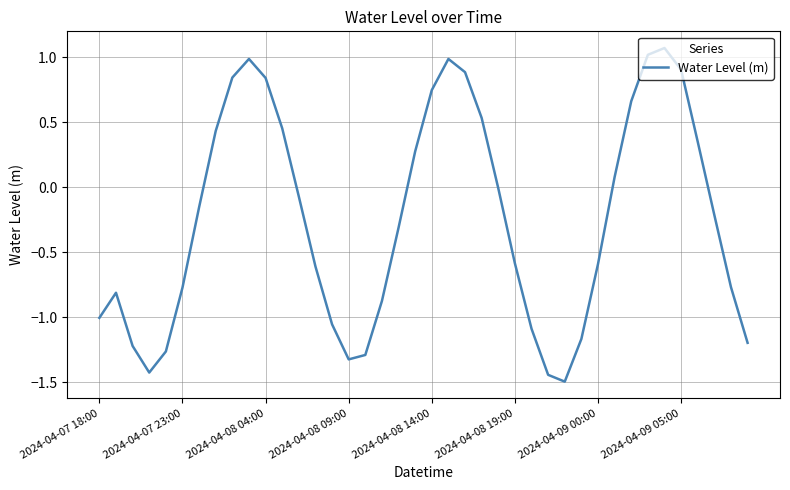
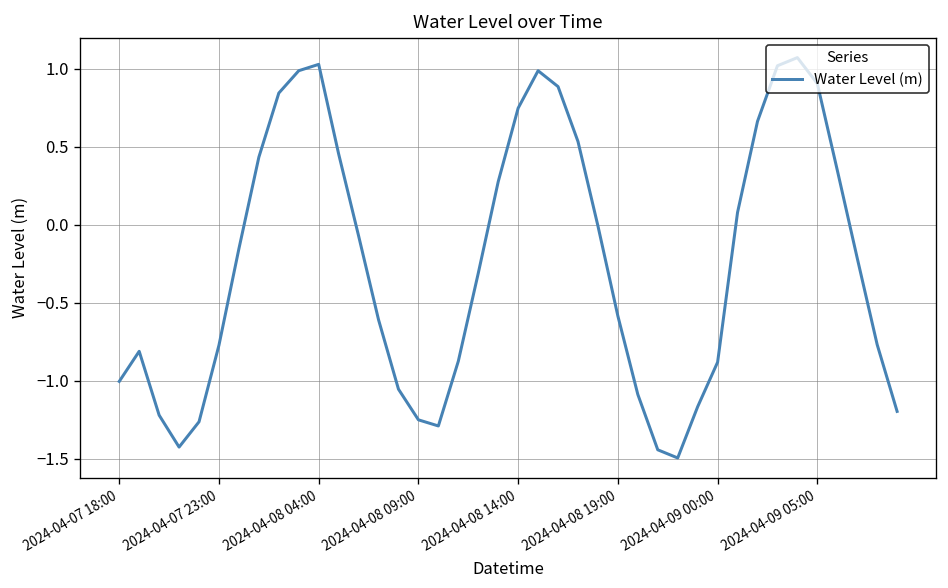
2024-04-08 04:00: 0.84 -> 1.03
2024-04-08 09:00: -1.32 -> -1.25
2024-04-09 00:00: -0.59 -> -0.88
